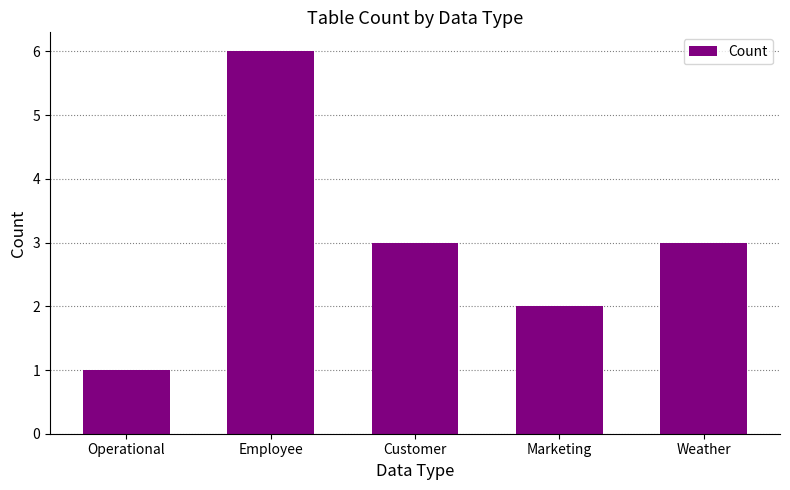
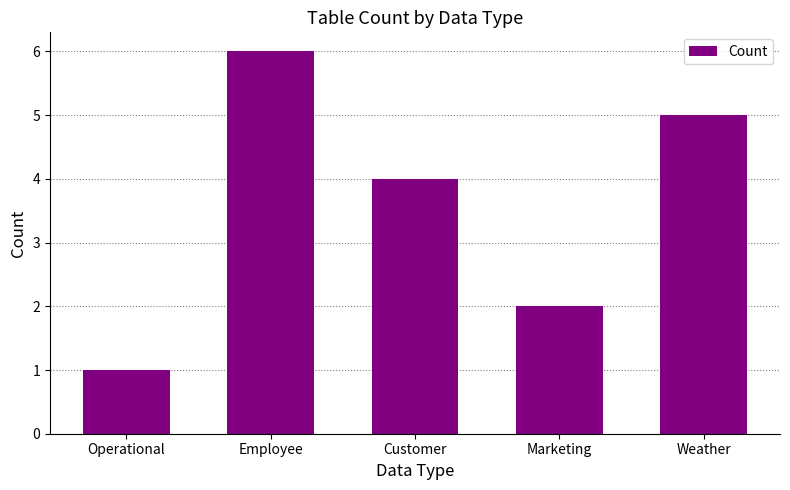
Customer: 3 -> 4
Weather: 3 -> 5
